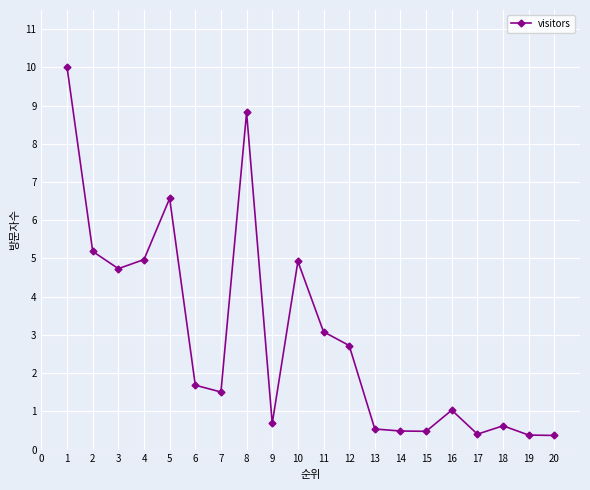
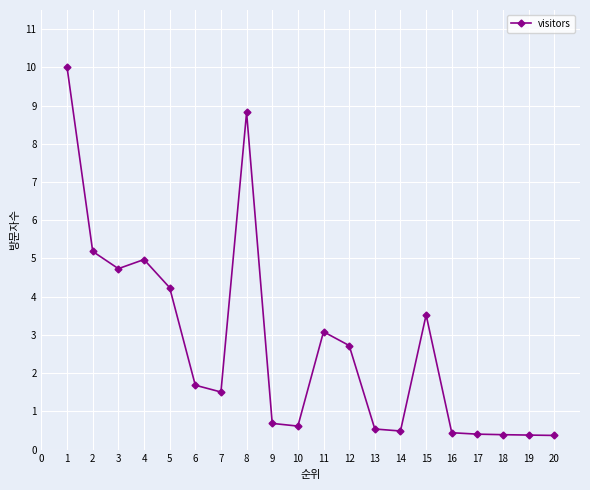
5: 6.6 -> 4.2
10: 4.9 -> 0.6
15: 0.5 -> 3.5
16: 1.0 -> 0.4
18: 0.6 -> 0.4
